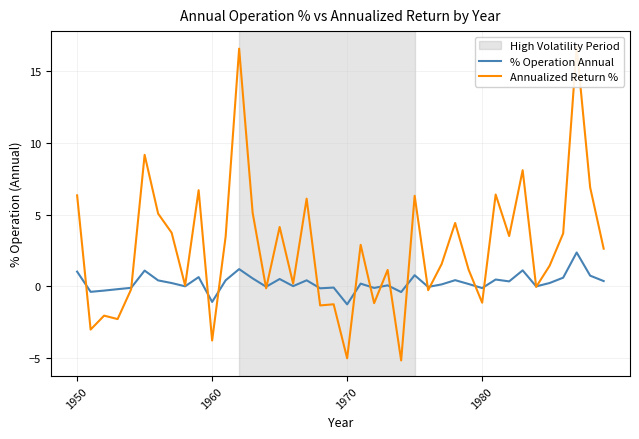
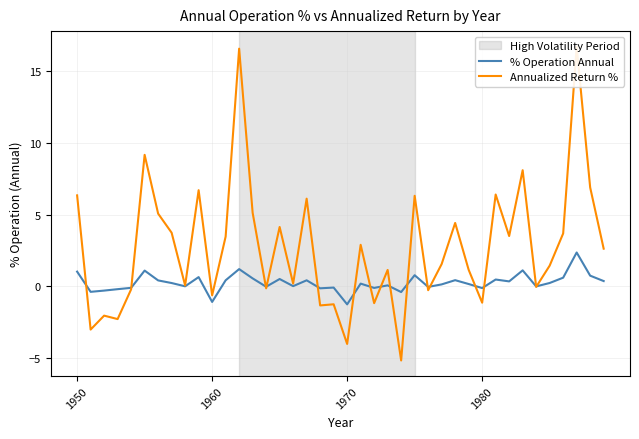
Annualized Return %, 1960: -3.8 -> -0.6
Annualized Return %, 1970: -5 -> -4
